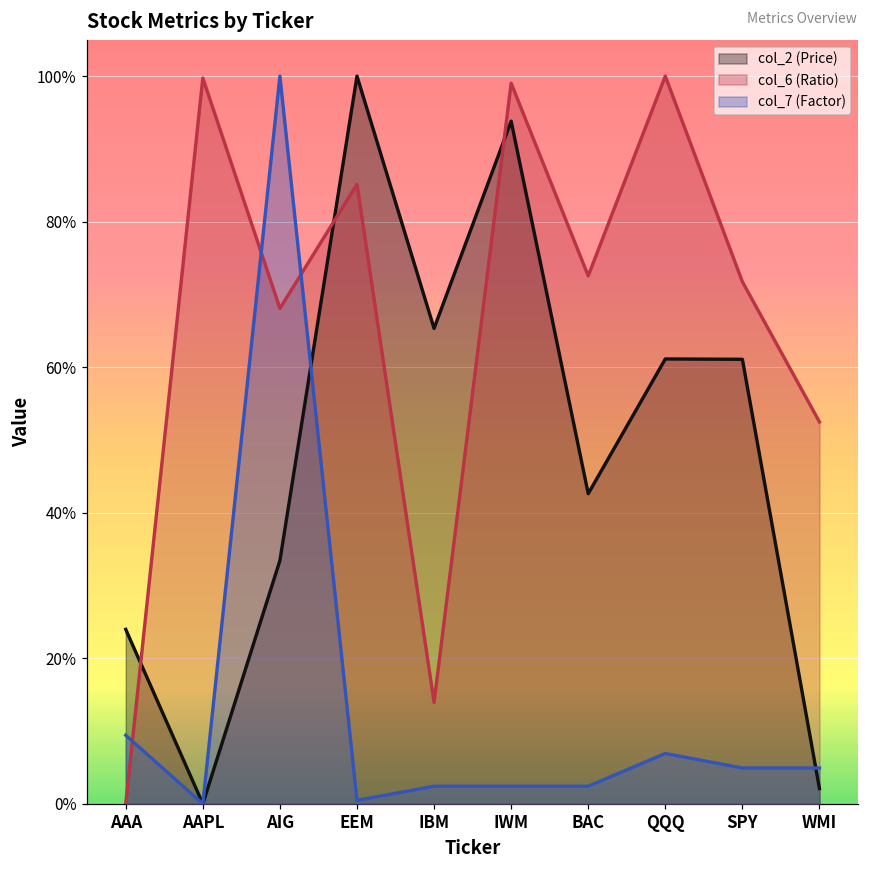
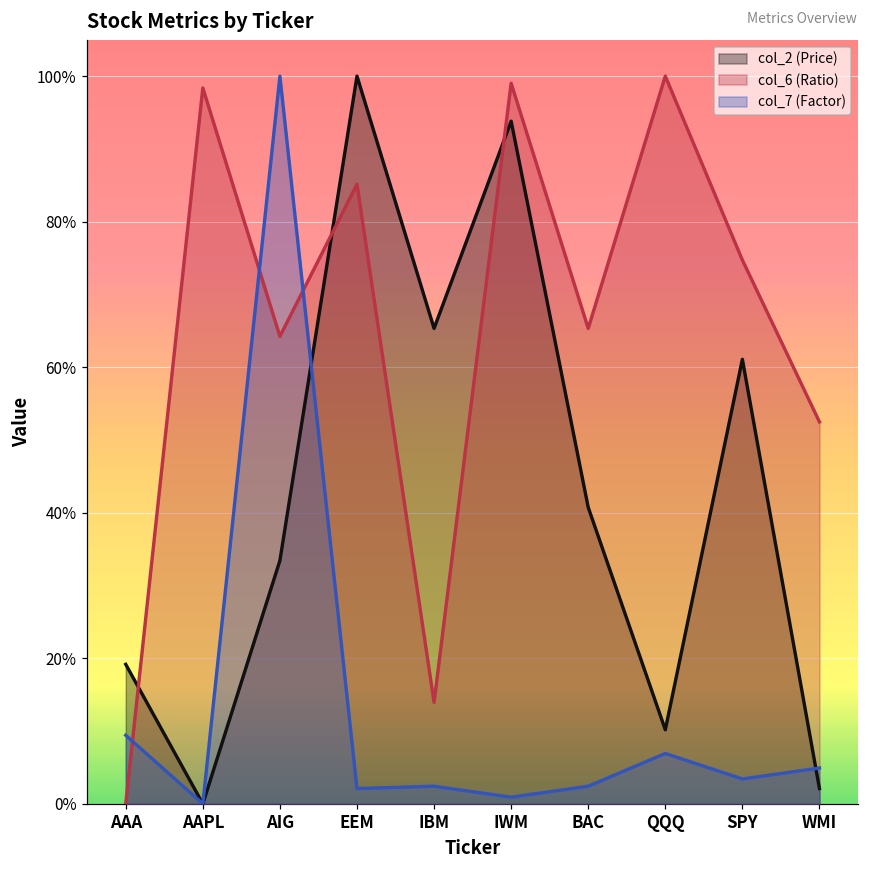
col_2 (Price), AAA: 24% -> 19%
col_6 (Ratio), AAPL: 100% -> 98%
col_6 (Ratio), AIG: 68% -> 64%
col_7 (Factor), EEM: 0% -> 2%
col_7 (Factor), IWM: 2% -> 1%
col_2 (Price), BAC: 43% -> 41%
col_6 (Ratio), BAC: 73% -> 65%
col_2 (Price), QQQ: 61% -> 10%
col_6 (Ratio), SPY: 72% -> 75%
col_7 (Factor), SPY: 5% -> 3%
